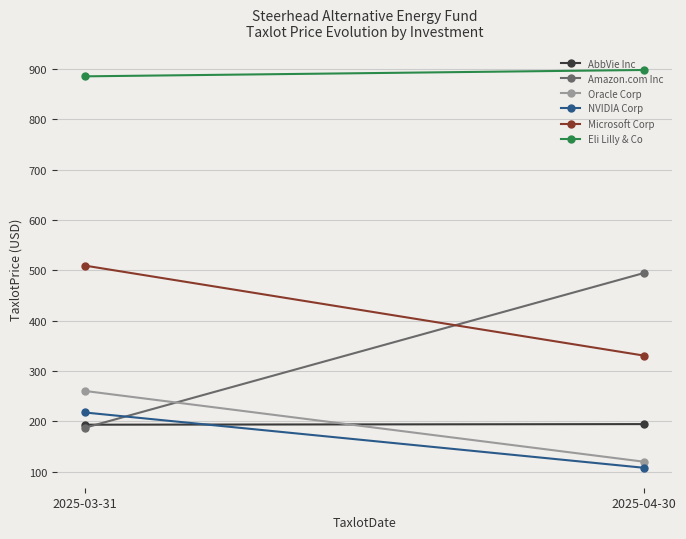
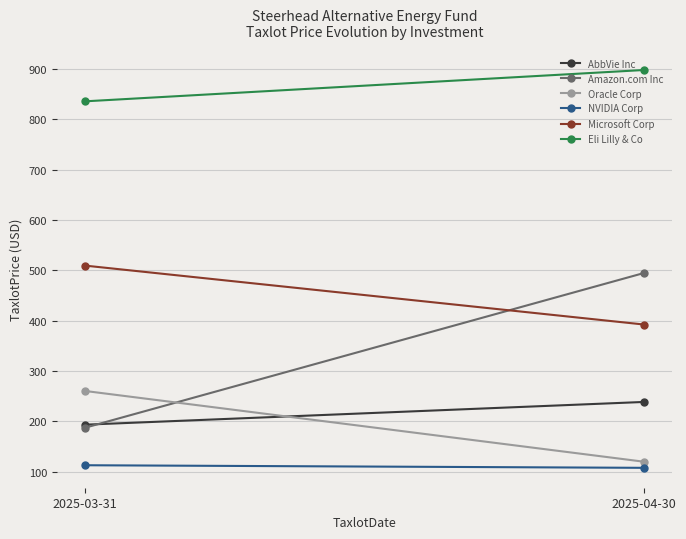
NVIDIA Corp, 2025-03-31: 220 -> 110
Eli Lilly & Co, 2025-03-31: 890 -> 840
AbbVie Inc, 2025-04-30: 190 -> 240
Microsoft Corp, 2025-04-30: 330 -> 390
